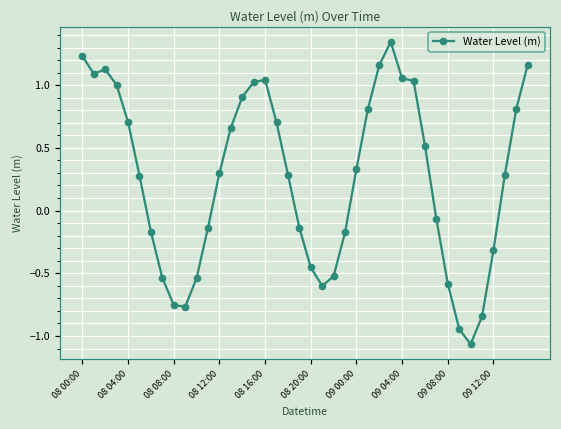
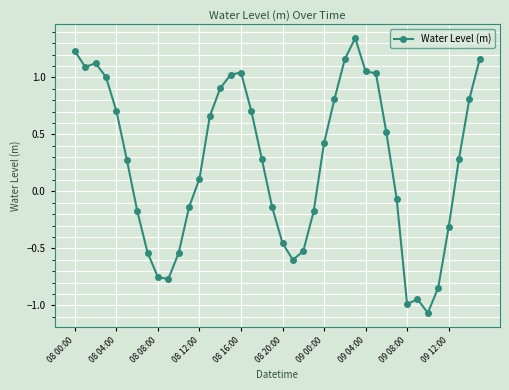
08 12:00: 0.30 -> 0.11
09 00:00: 0.33 -> 0.42
09 08:00: -0.58 -> -0.99
